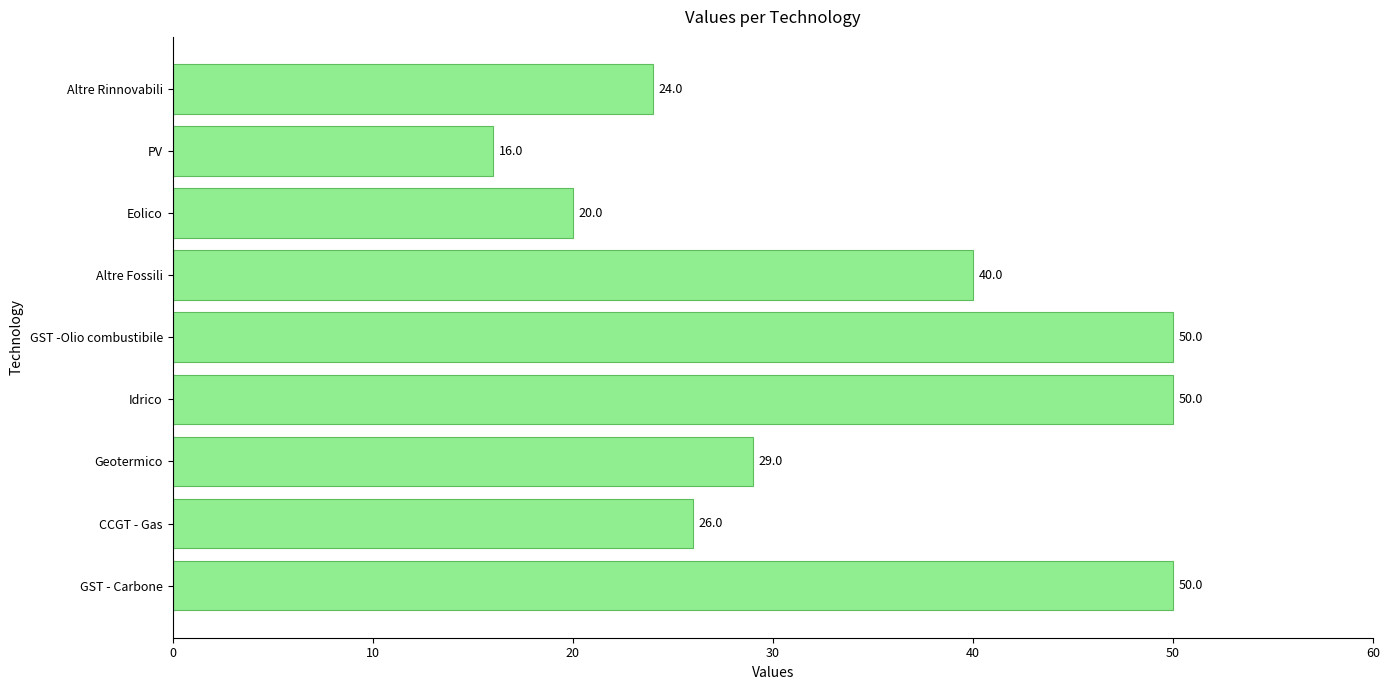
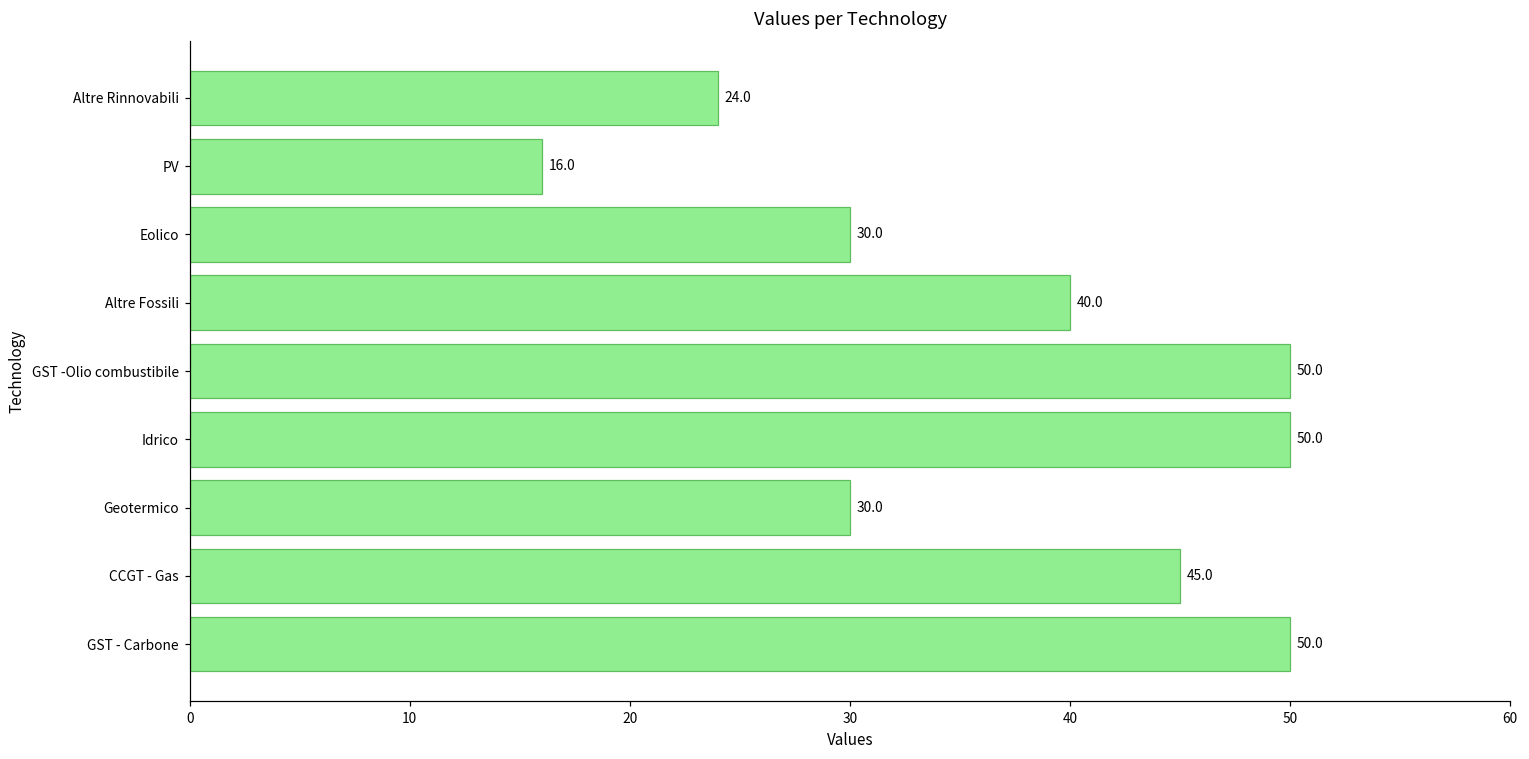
Eolico: 20.0 -> 30.0
Geotermico: 29.0 -> 30.0
CCGT - Gas: 26.0 -> 45.0
